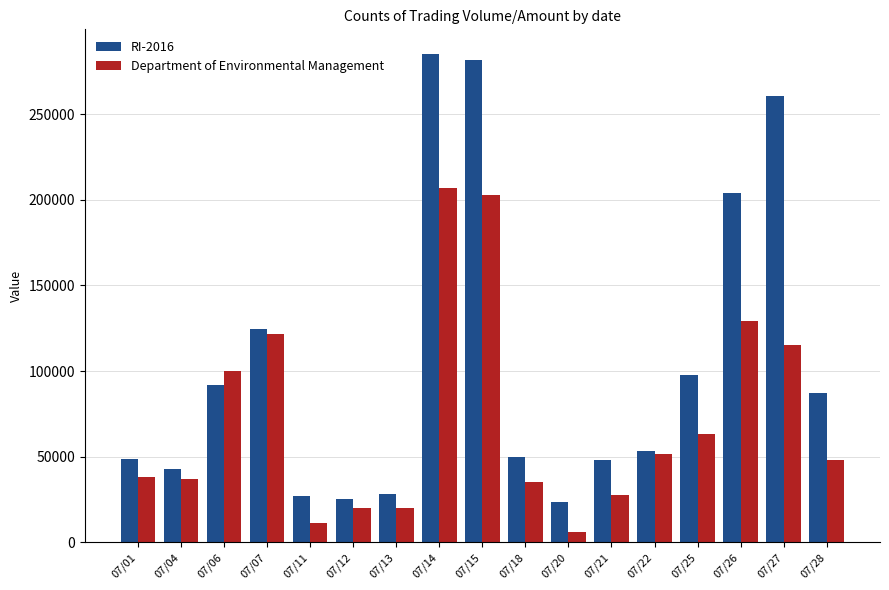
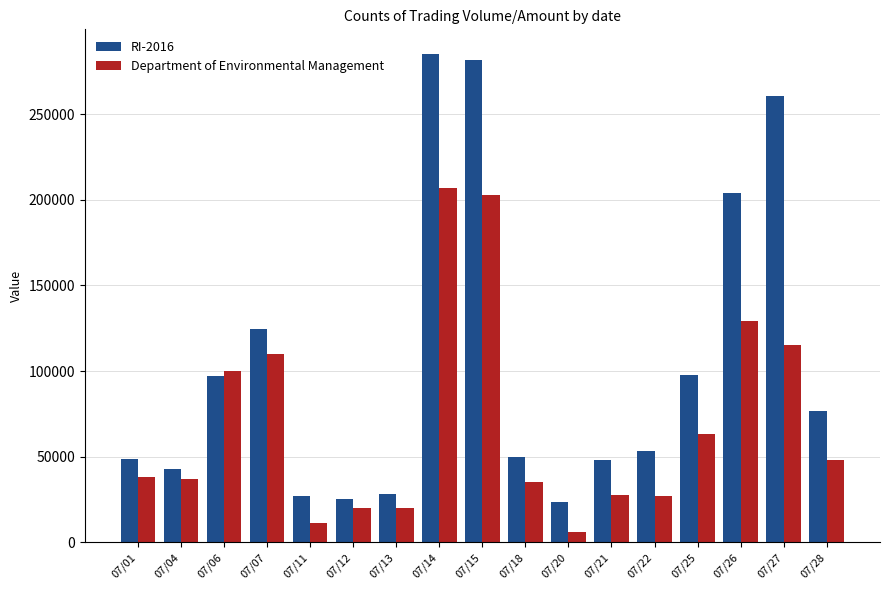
RI-2016, 07/06: 92000 -> 97000
Department of Environmental Management, 07/07: 122000 -> 110000
Department of Environmental Management, 07/22: 51000 -> 27000
RI-2016, 07/28: 87000 -> 77000
